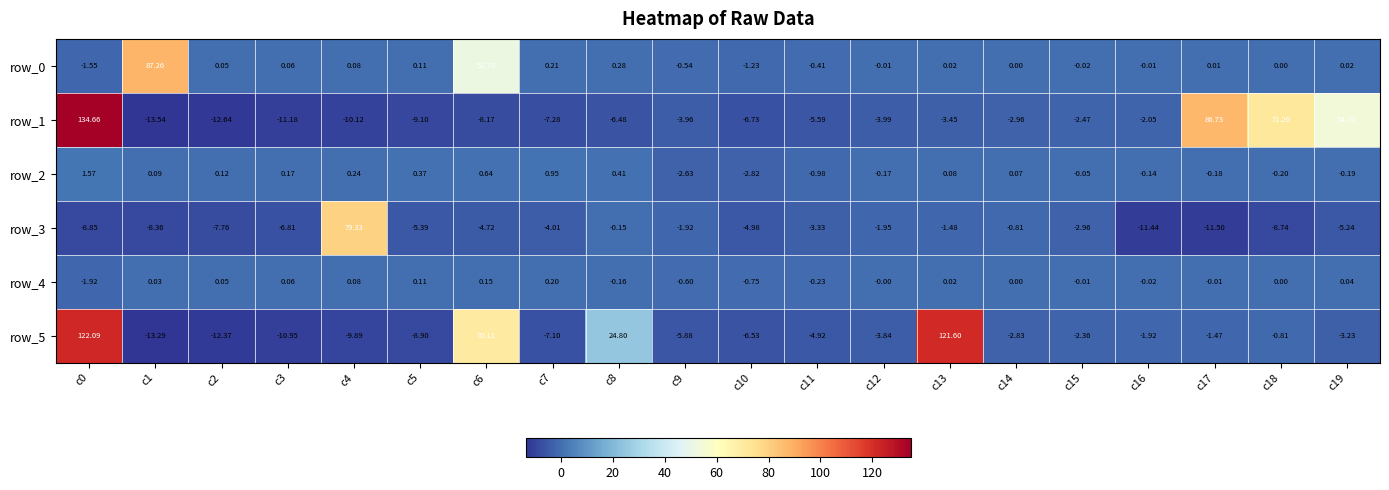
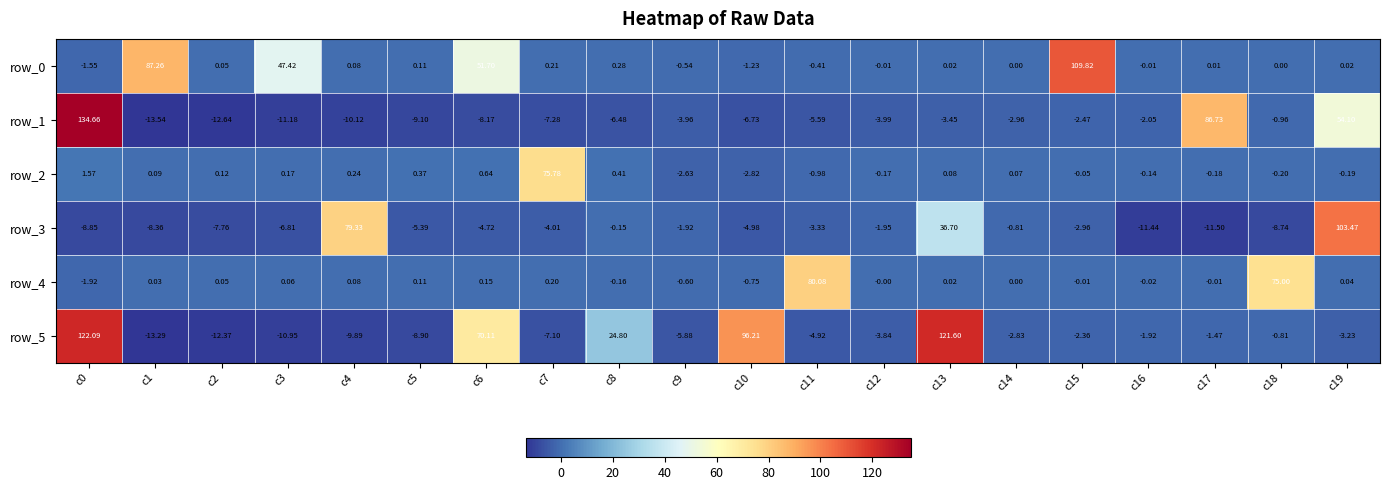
row_0, c3: 0.06 -> 47.42
row_0, c15: -0.02 -> 109.82
row_1, c18: 71.20 -> -0.96
row_2, c7: 0.95 -> 75.78
row_3, c13: -1.48 -> 36.70
row_3, c19: -5.24 -> 103.47
row_4, c11: -0.23 -> 80.08
row_4, c18: 0.00 -> 75.00
row_5, c10: -6.53 -> 96.21
